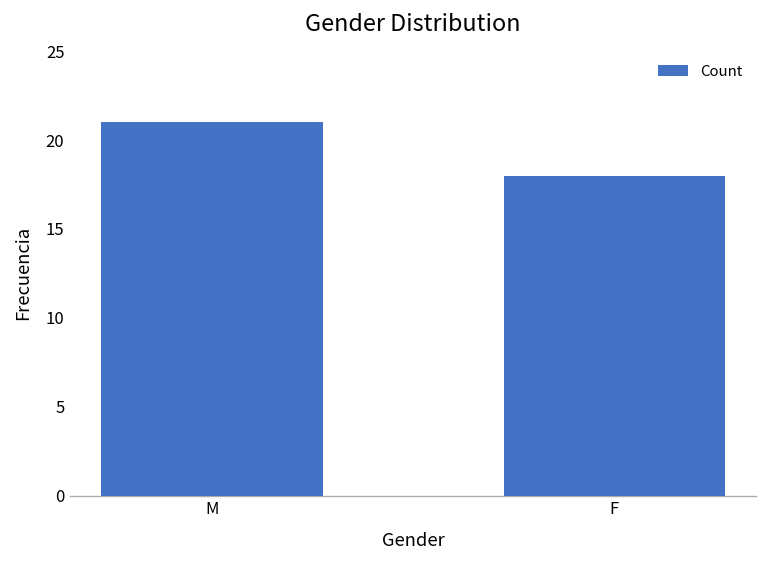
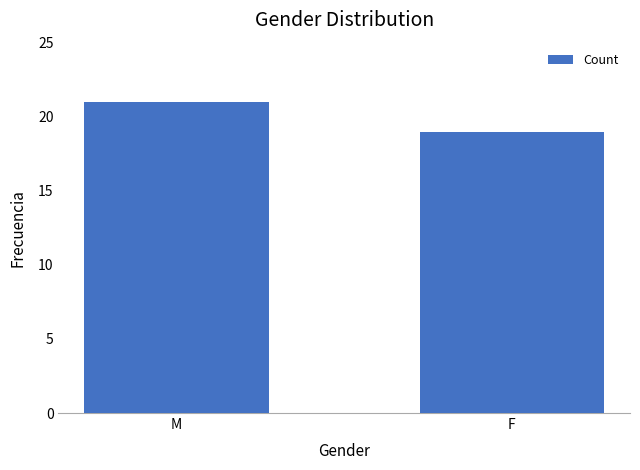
F: 18 -> 19
